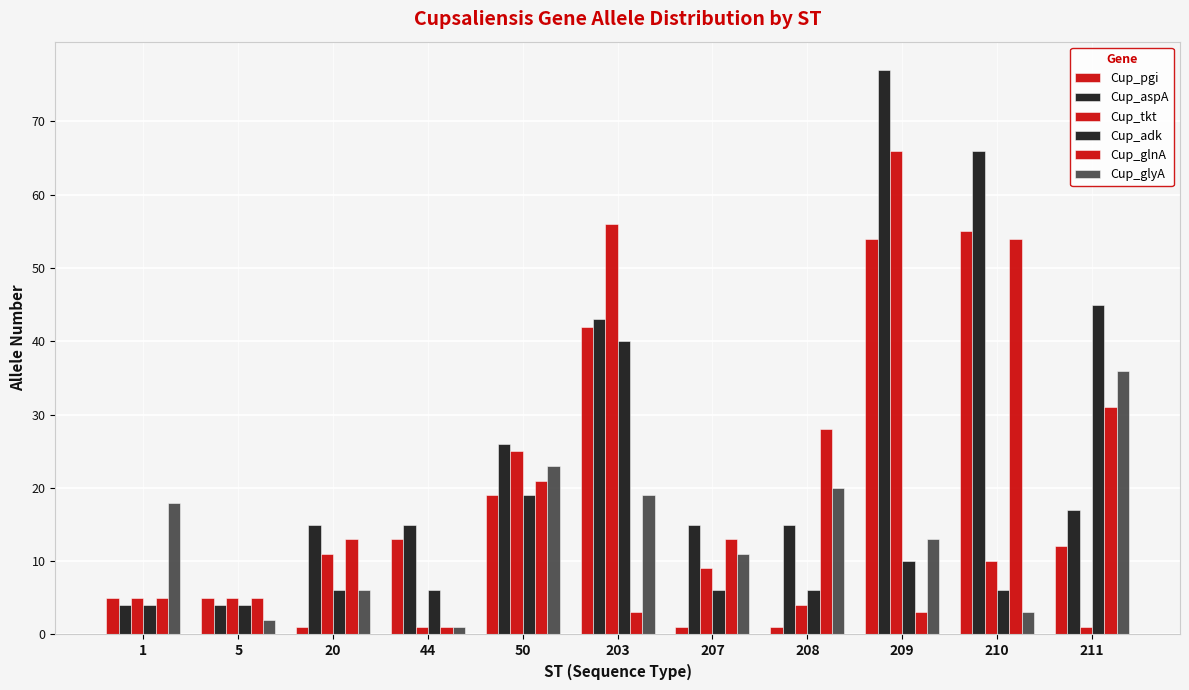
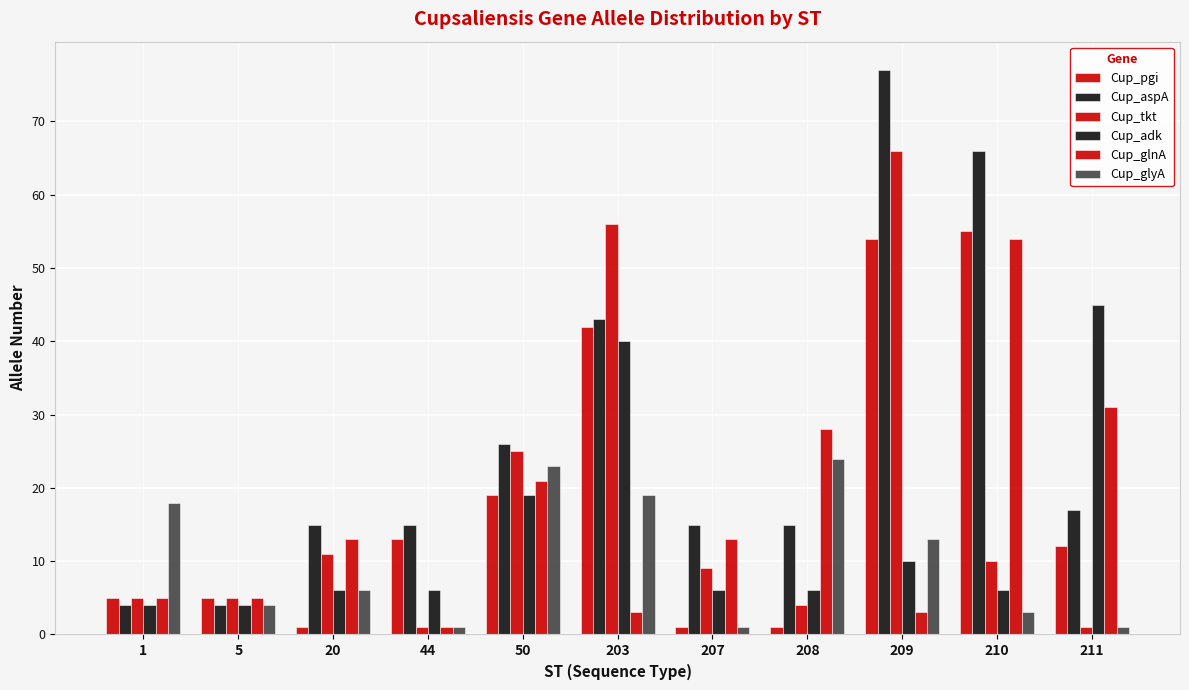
Cup_glyA, 5: 2 -> 4
Cup_glyA, 207: 11 -> 1
Cup_glyA, 208: 20 -> 24
Cup_glyA, 211: 36 -> 1
